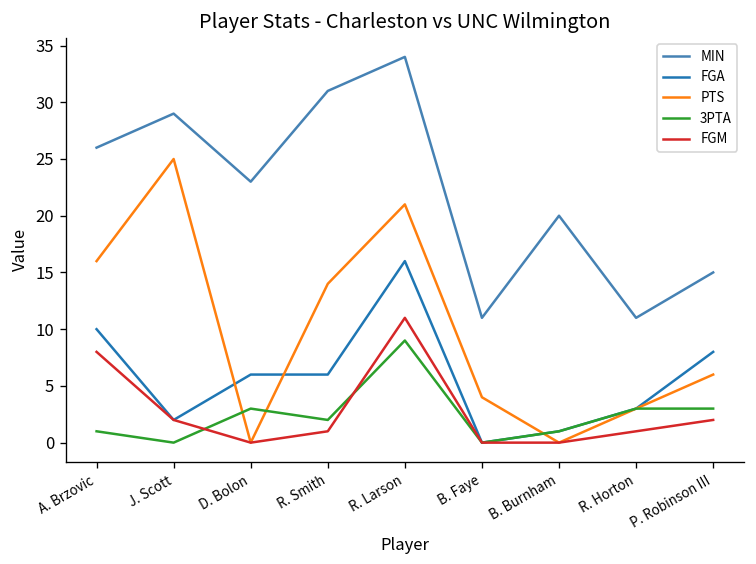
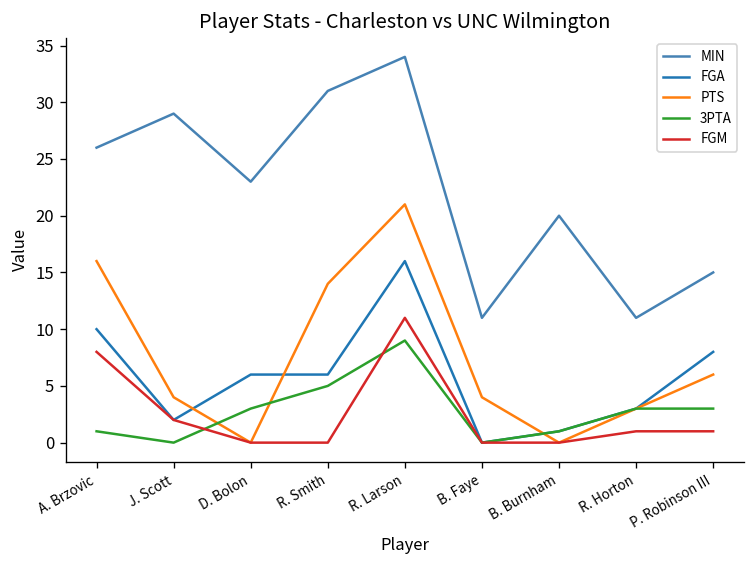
PTS, J. Scott: 25 -> 4
3PTA, R. Smith: 2 -> 5
FGM, R. Smith: 1 -> 0
FGM, P. Robinson III: 2 -> 1
